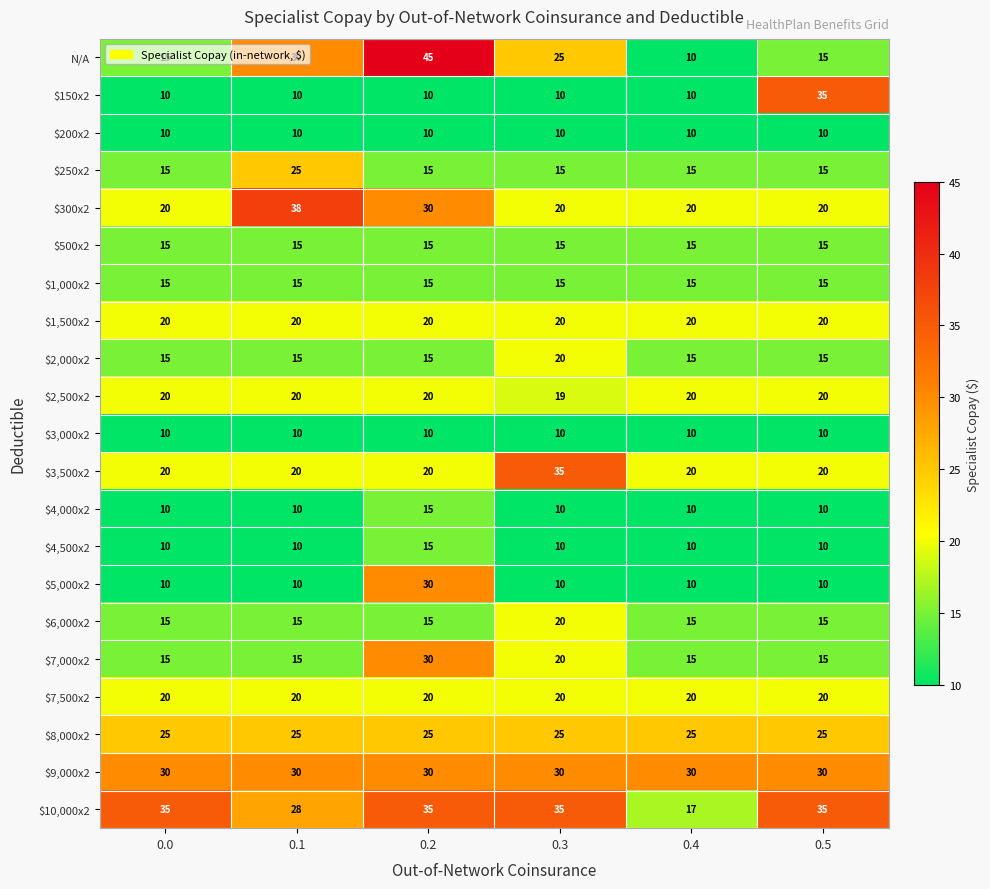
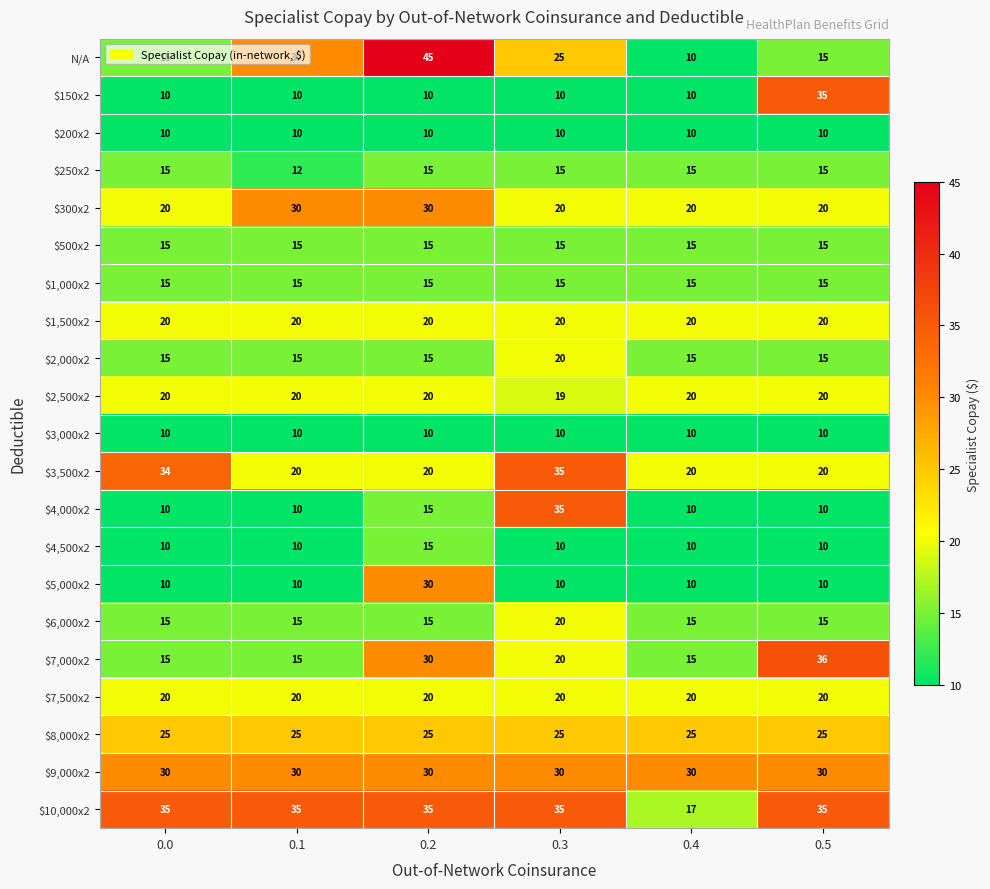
$250x2, 0.1: 25 -> 12
$300x2, 0.1: 38 -> 30
$3,500x2, 0.0: 20 -> 34
$4,000x2, 0.3: 10 -> 35
$7,000x2, 0.5: 15 -> 36
$10,000x2, 0.1: 28 -> 35
